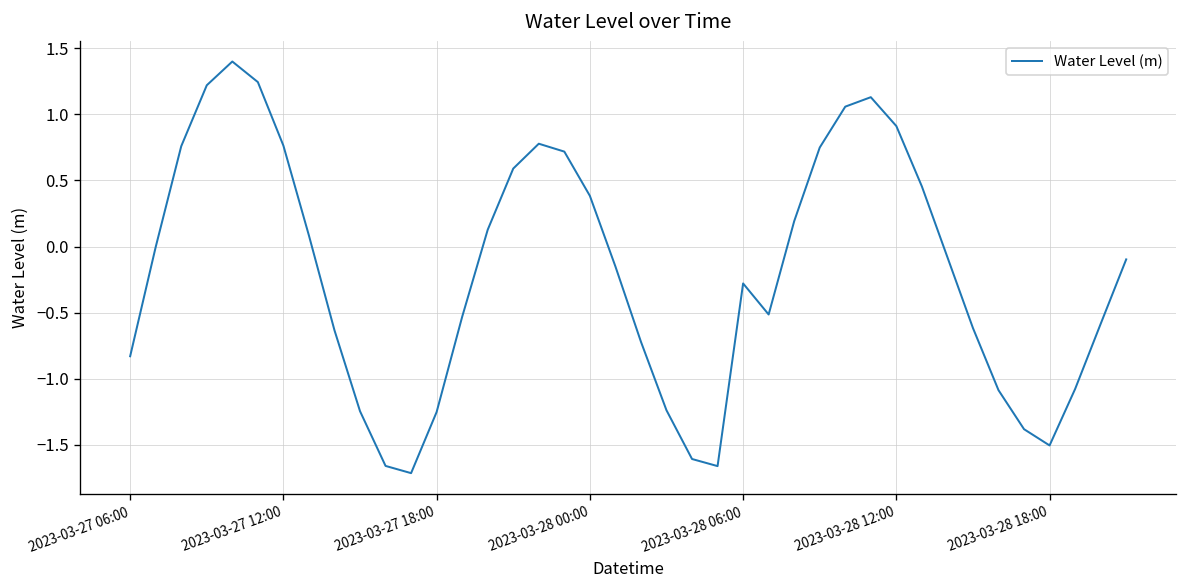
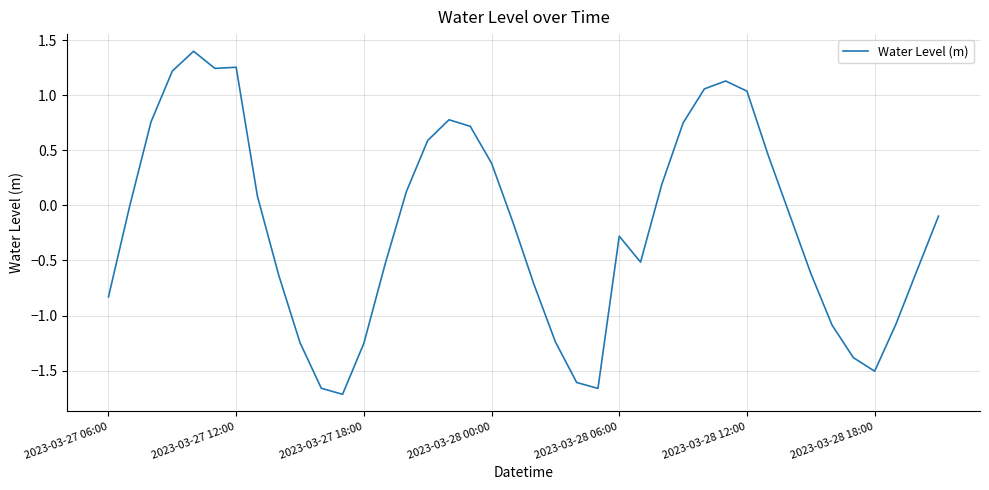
2023-03-27 12:00: 0.76 -> 1.25
2023-03-28 12:00: 0.91 -> 1.04
